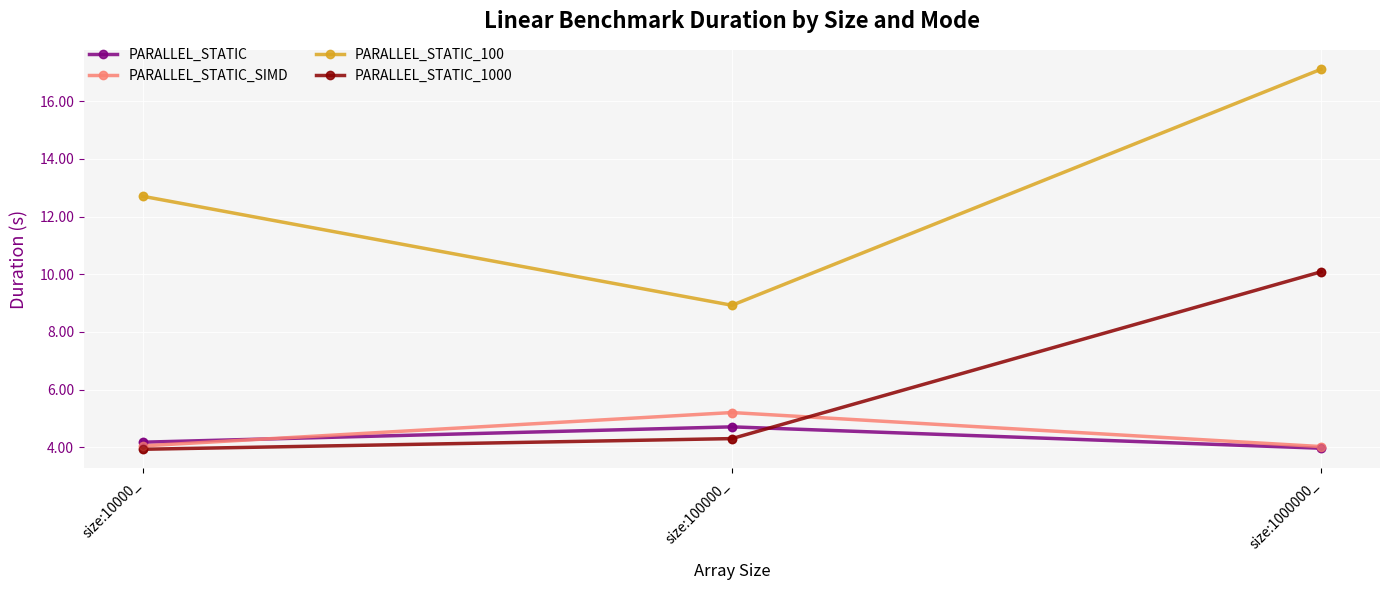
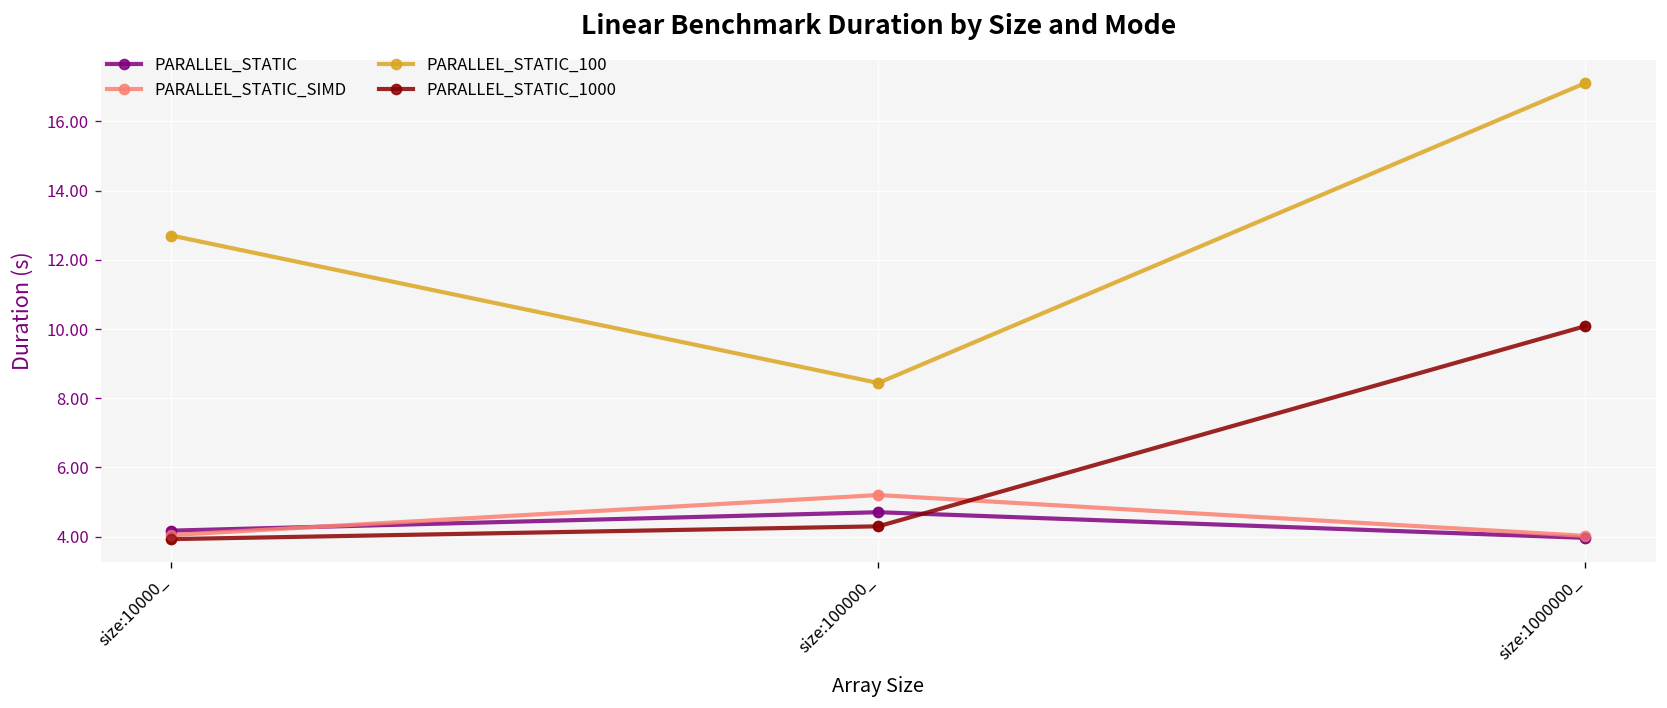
PARALLEL_STATIC_100, size:100000_: 8.9 -> 8.4
